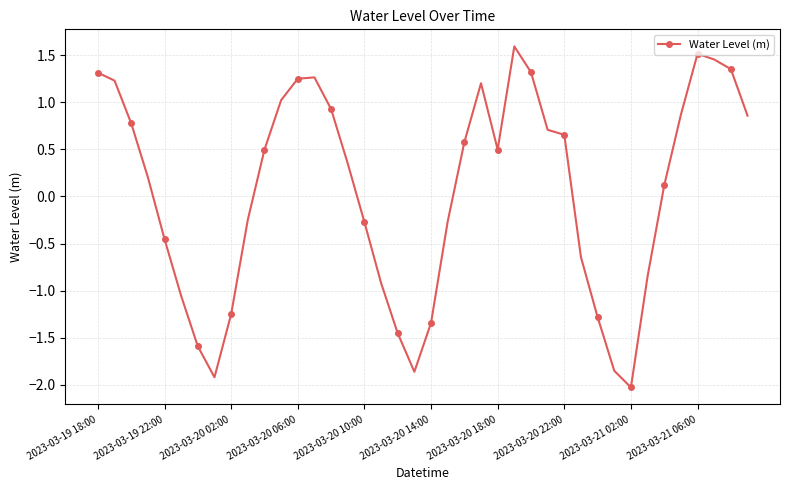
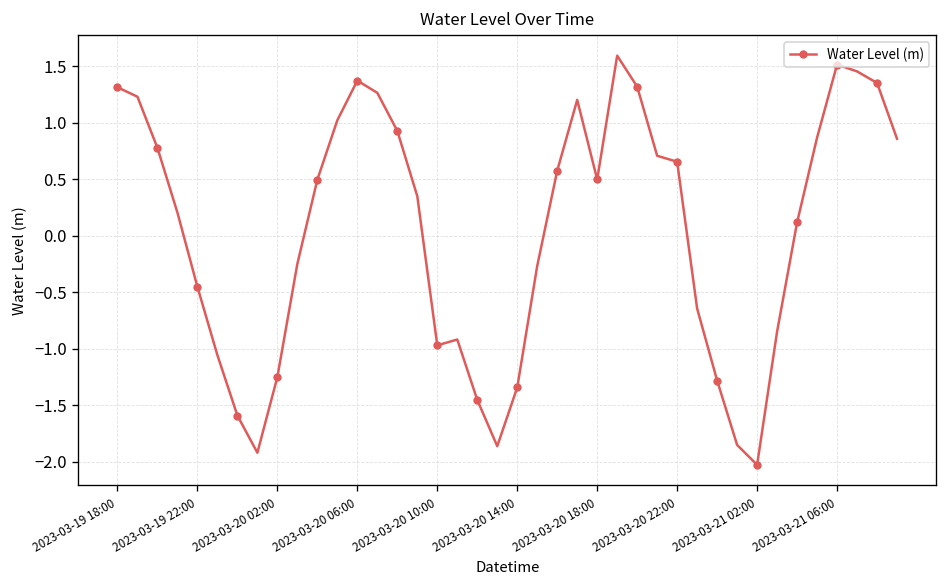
2023-03-20 06:00: 1.2 -> 1.4
2023-03-20 10:00: -0.3 -> -1.0
